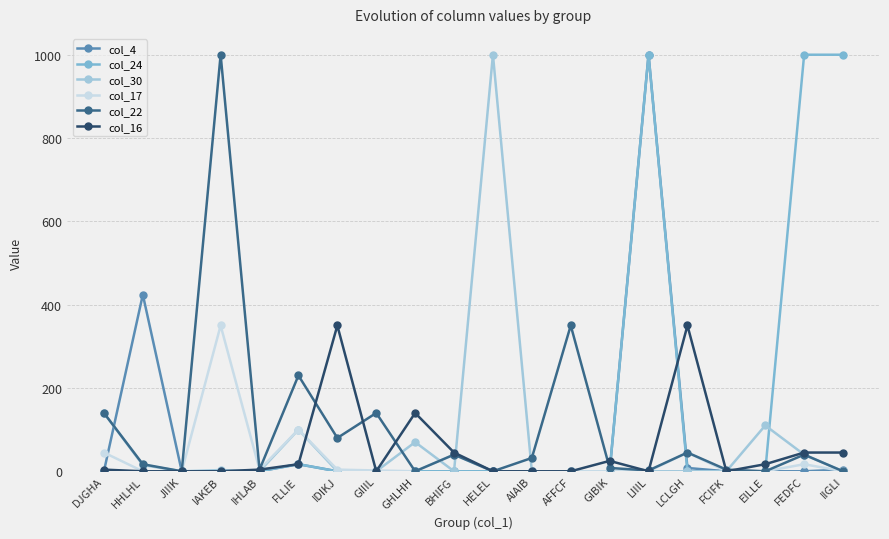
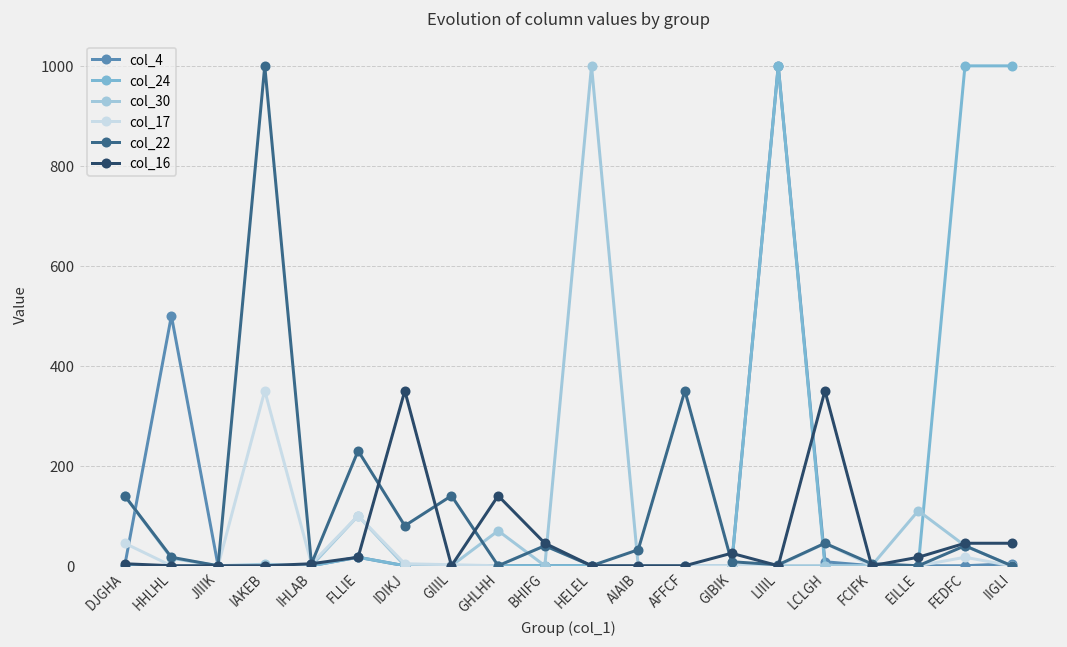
col_4, HHLHL: 420 -> 500
